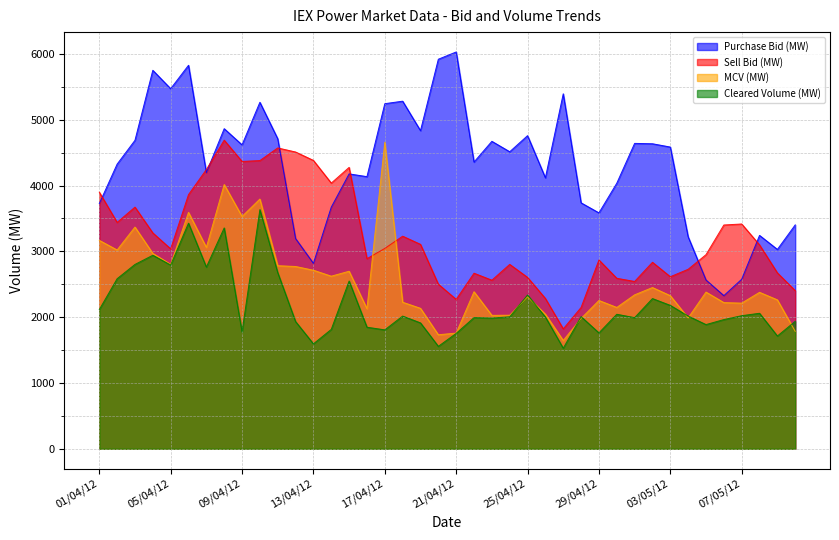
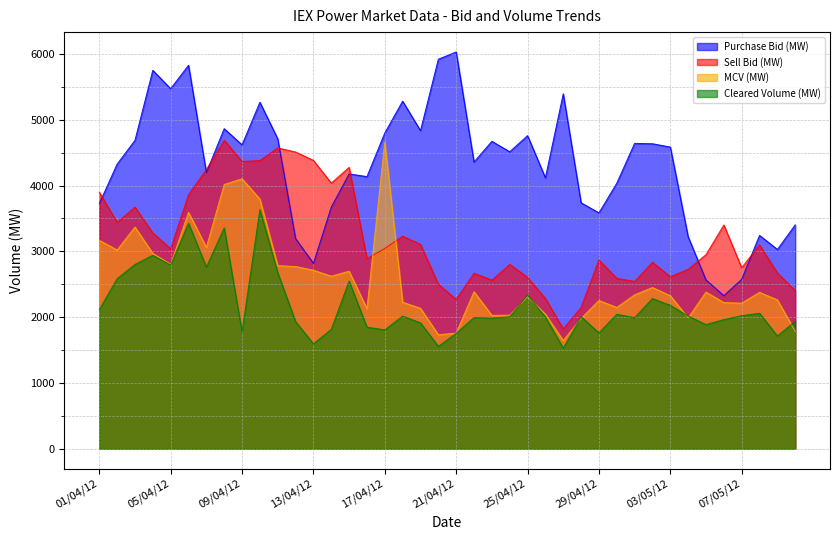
MCV (MW), 09/04/12: 3500 -> 4100
Purchase Bid (MW), 17/04/12: 5200 -> 4800
Sell Bid (MW), 07/05/12: 3400 -> 2800
